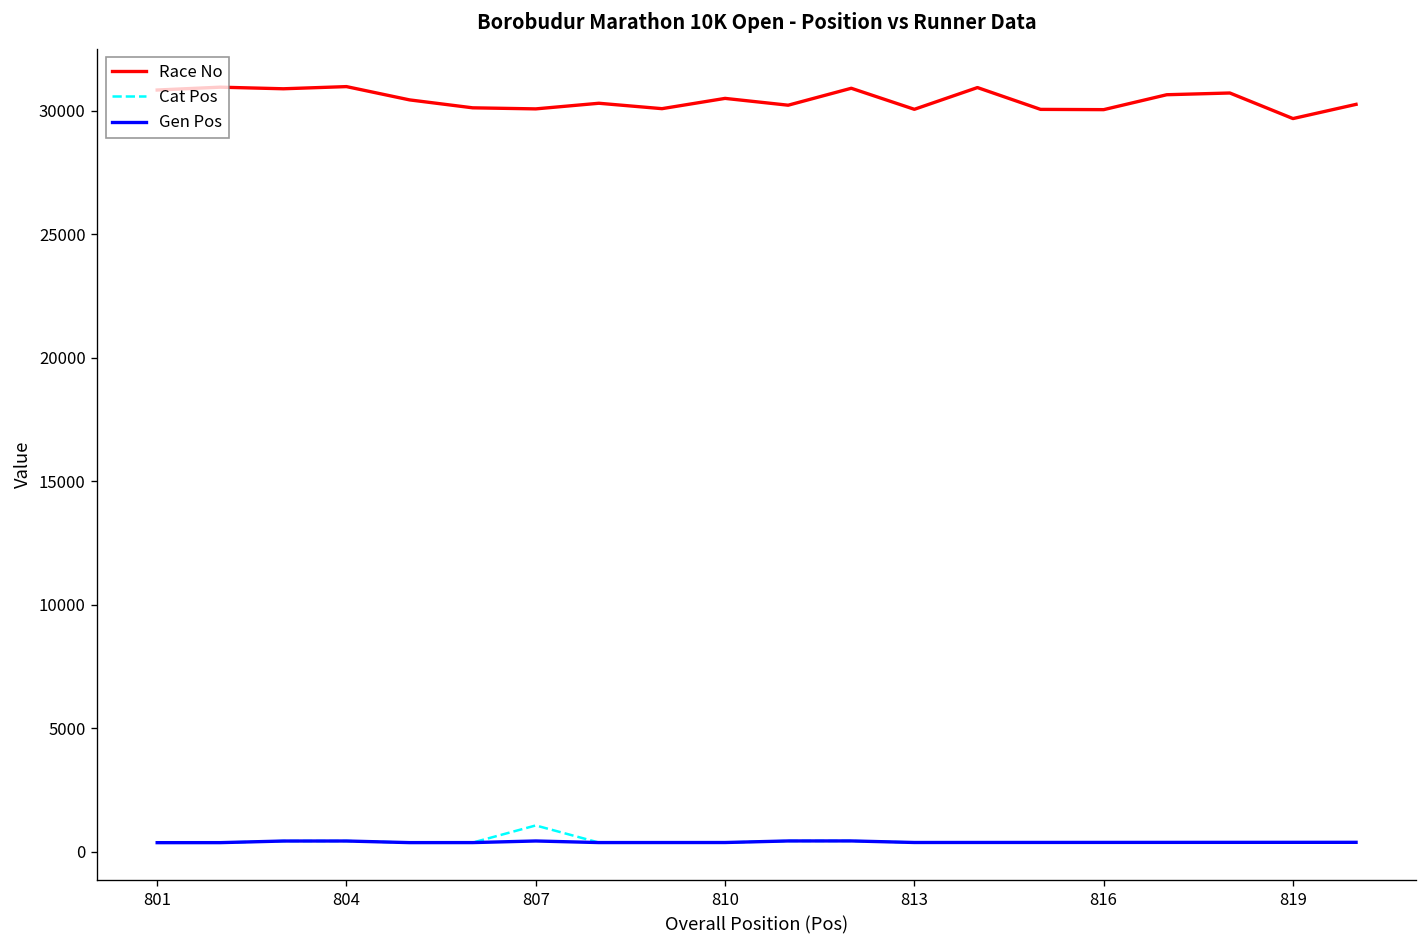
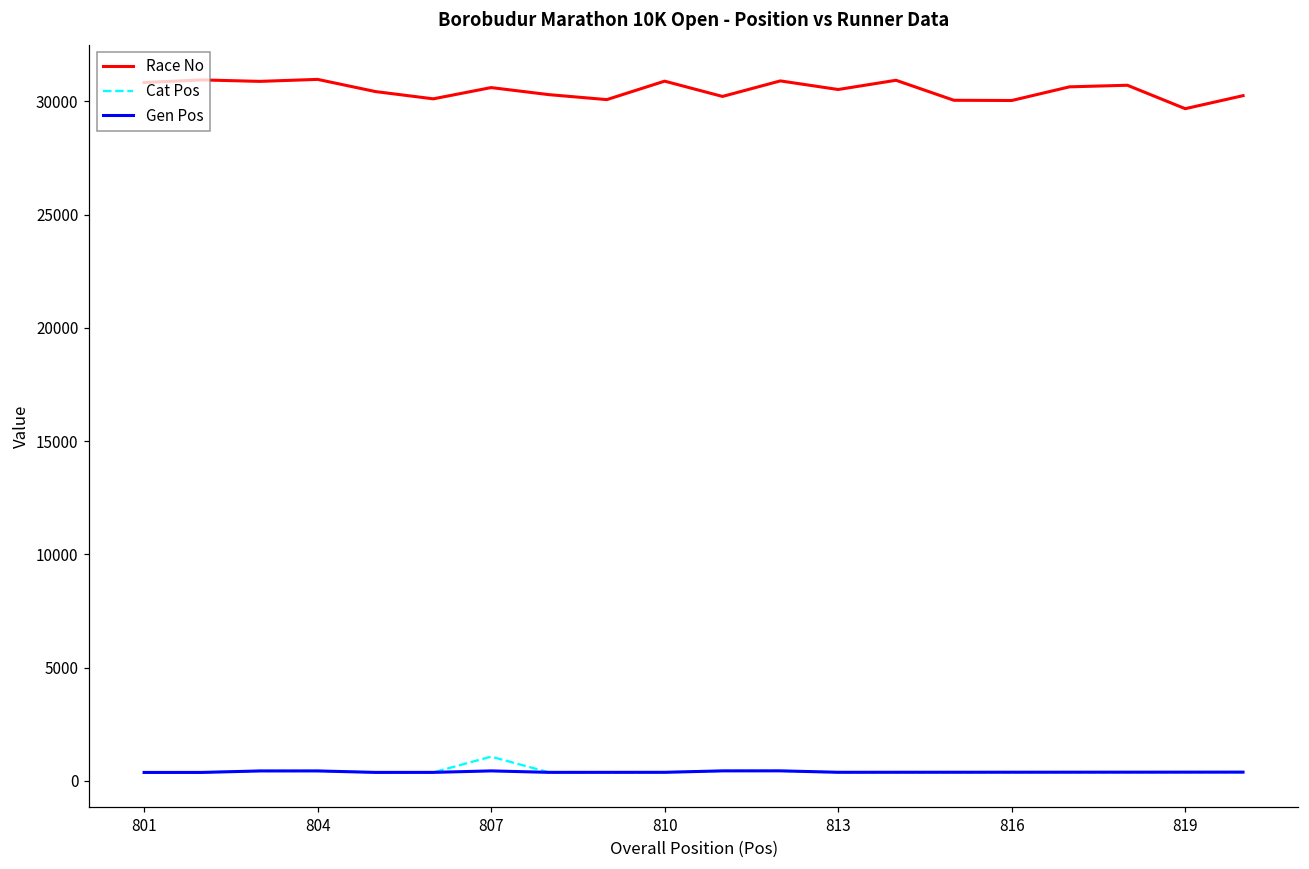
Race No, 807: 30100 -> 30600
Race No, 810: 30500 -> 30900
Race No, 813: 30100 -> 30500
